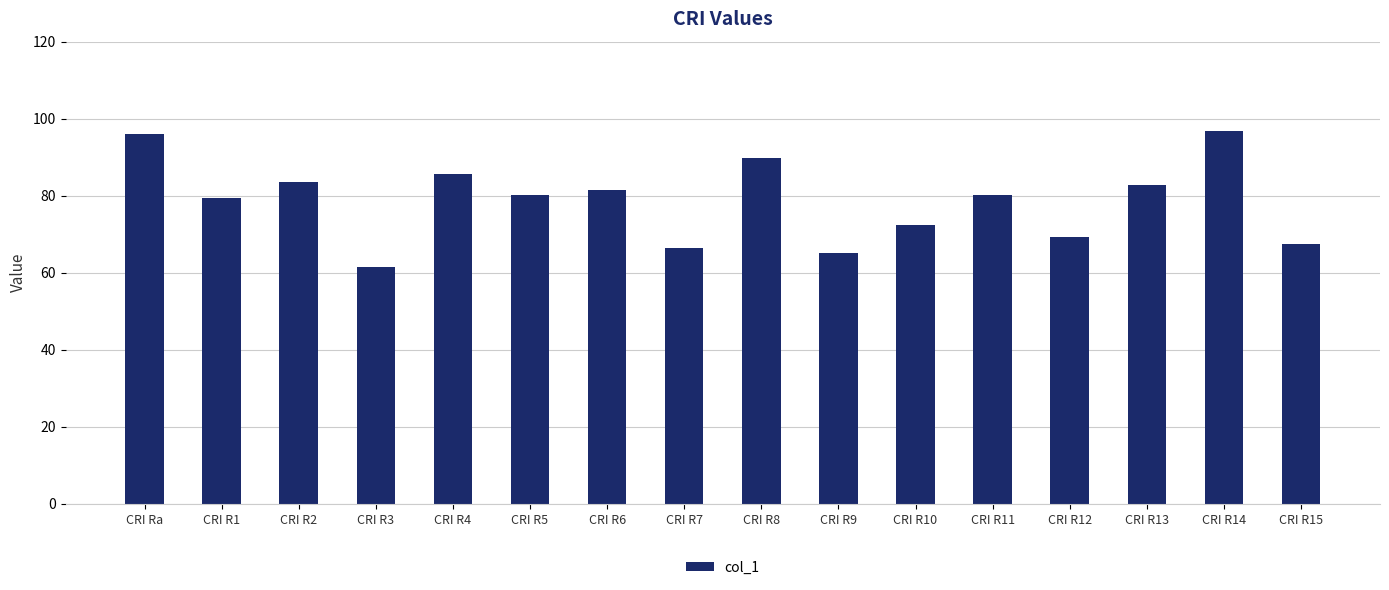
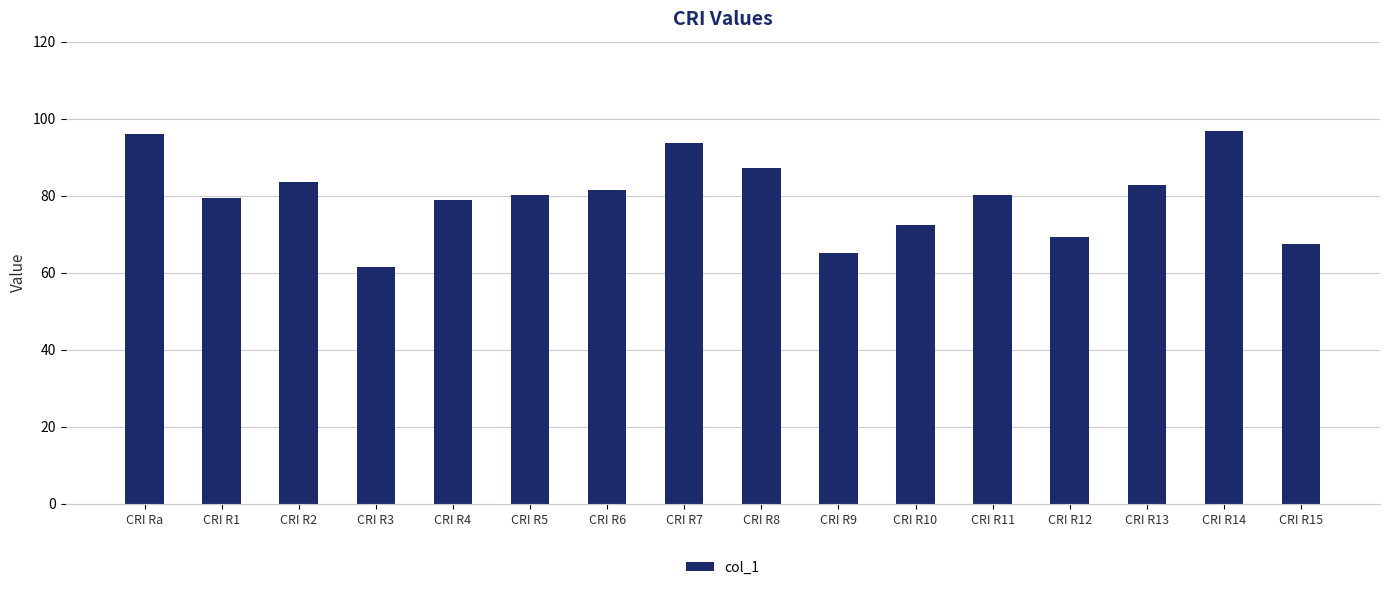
CRI R4: 86 -> 79
CRI R7: 66 -> 94
CRI R8: 90 -> 87
